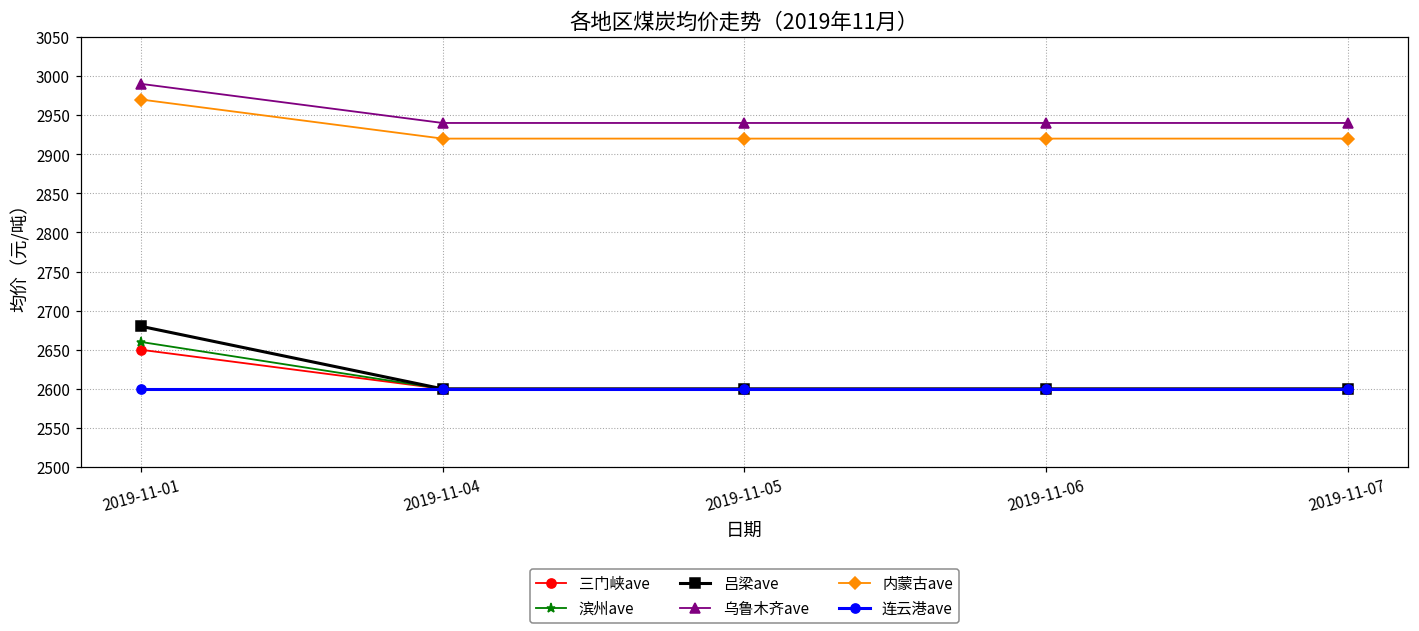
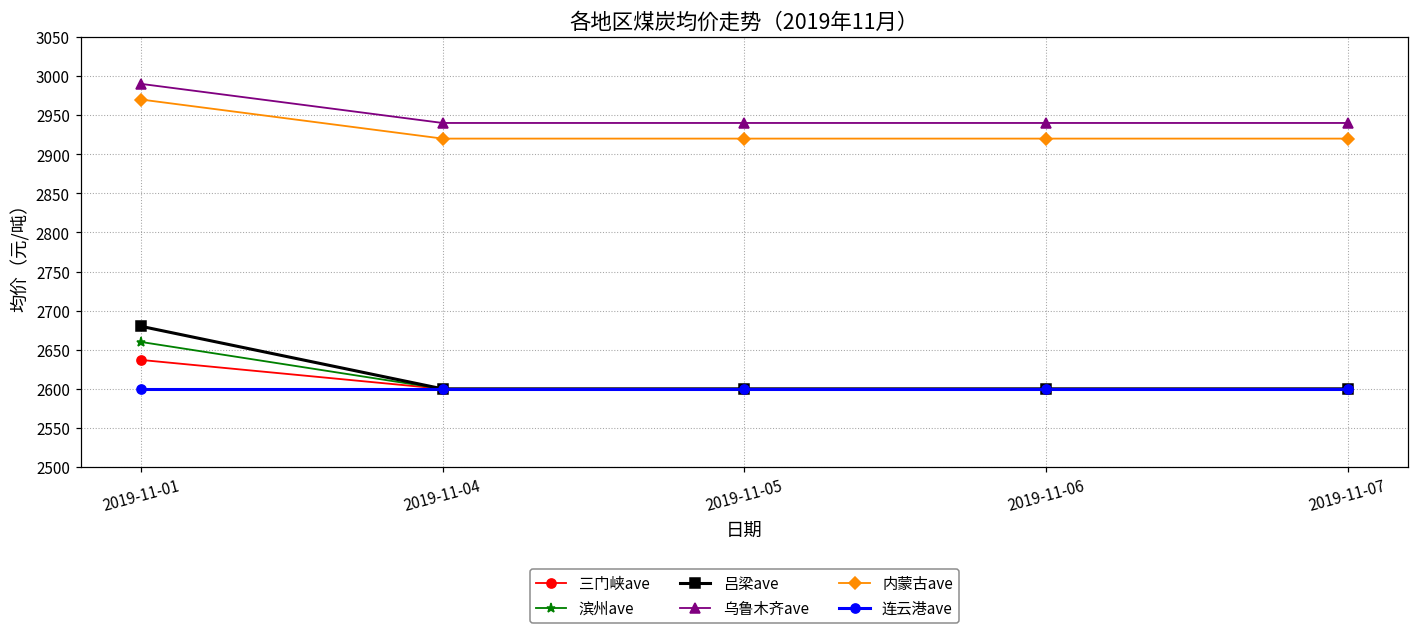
三门峡ave, 2019-11-01: 2650 -> 2640
